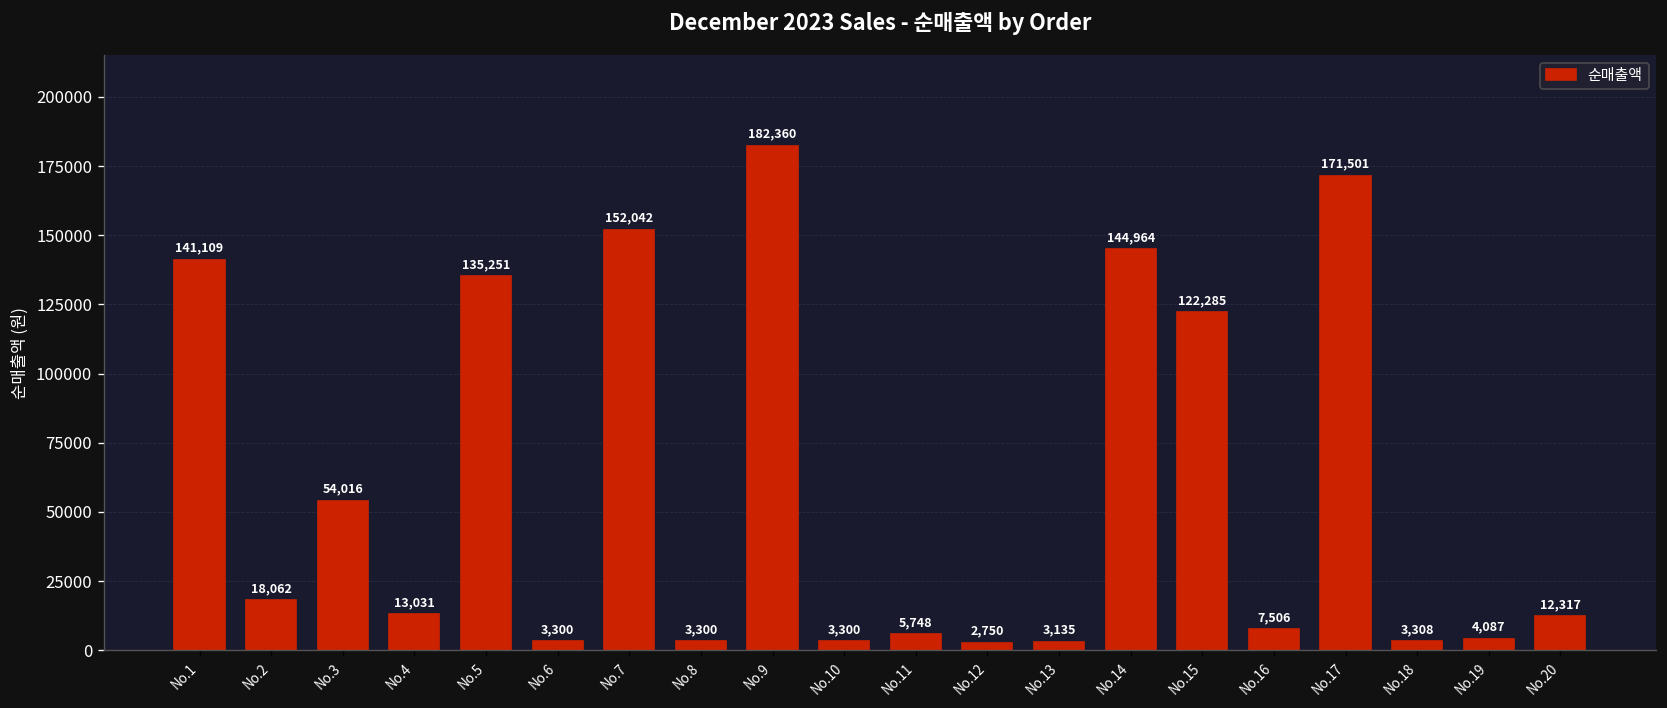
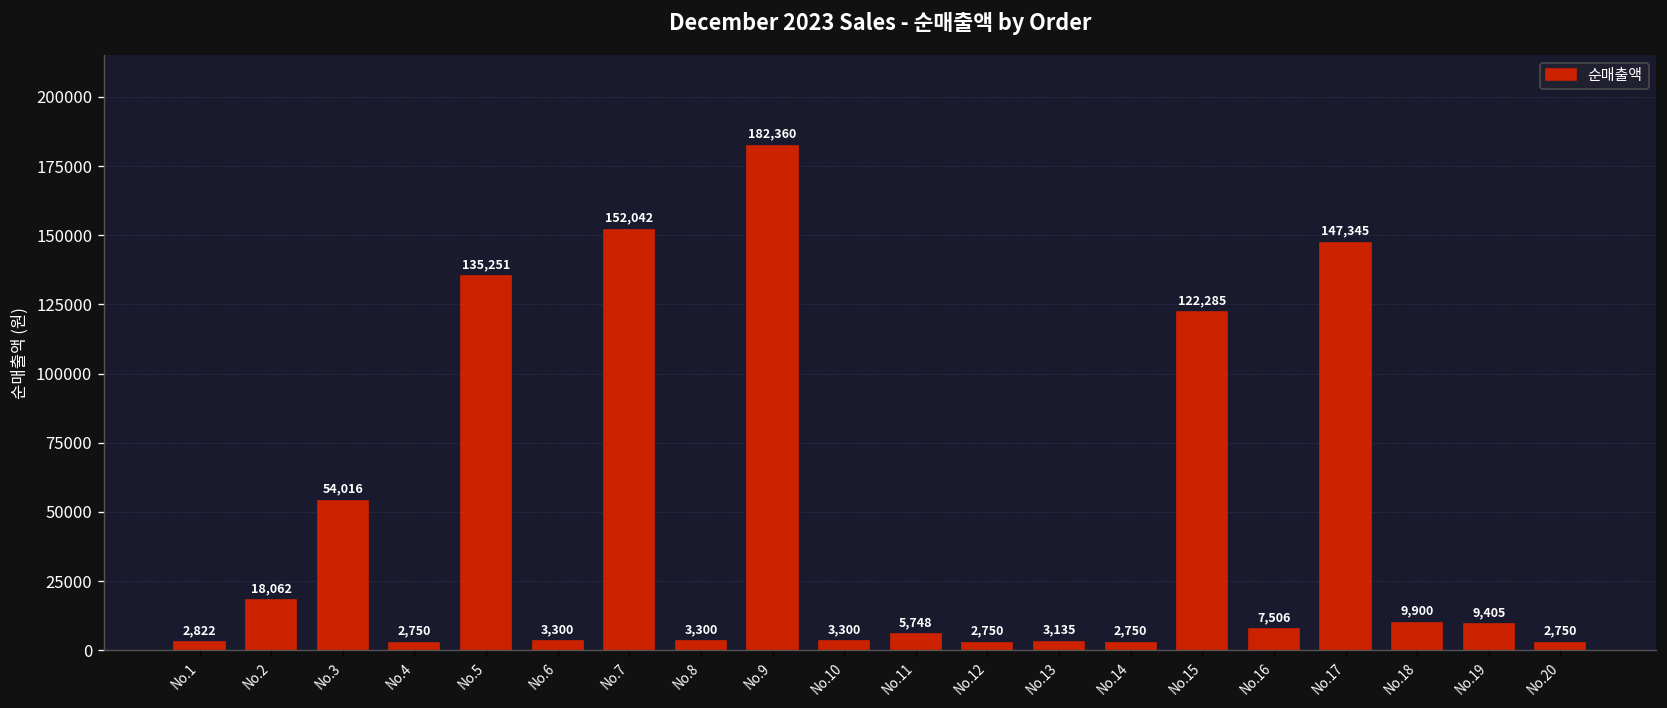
No.1: 141,109 -> 2,822
No.4: 13,031 -> 2,750
No.14: 144,964 -> 2,750
No.17: 171,501 -> 147,345
No.18: 3,308 -> 9,900
No.19: 4,087 -> 9,405
No.20: 12,317 -> 2,750
